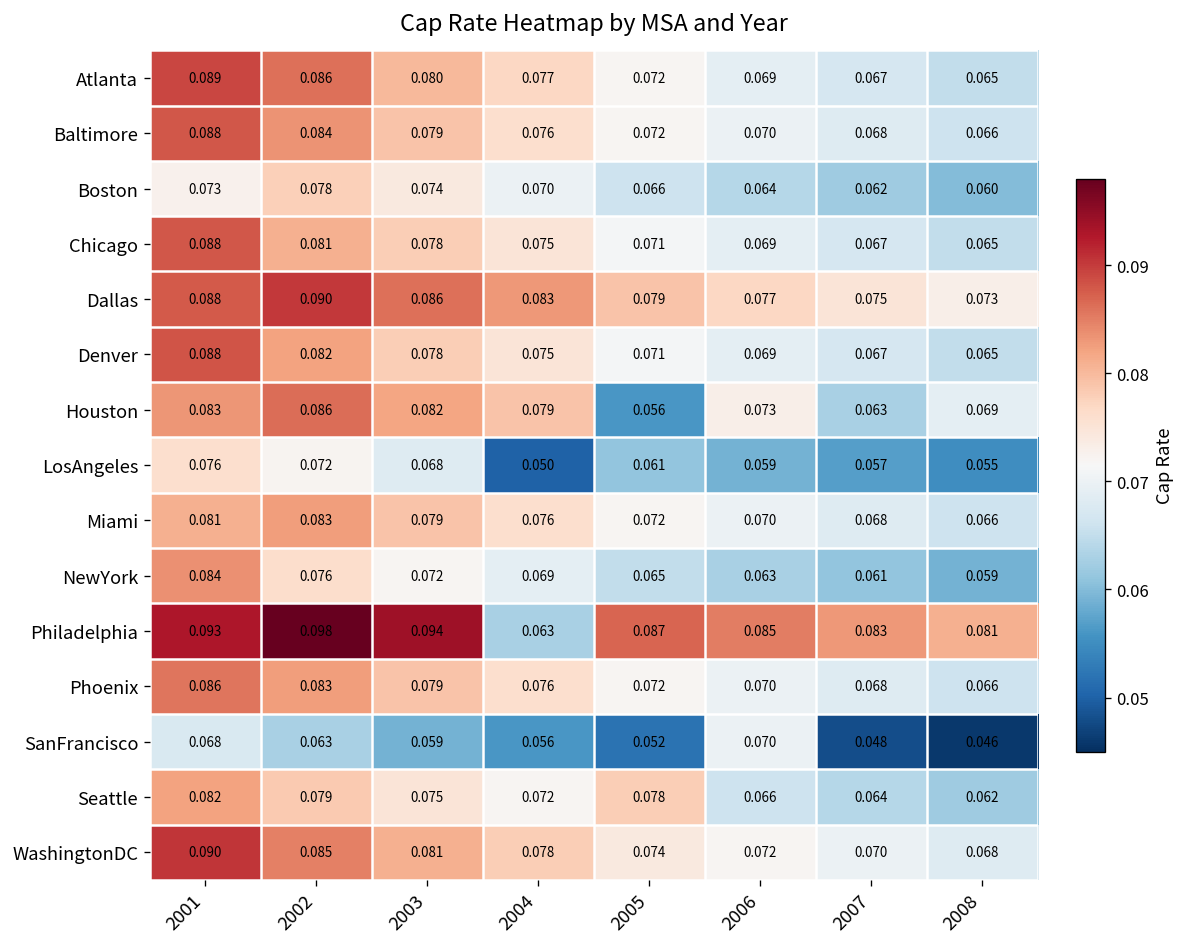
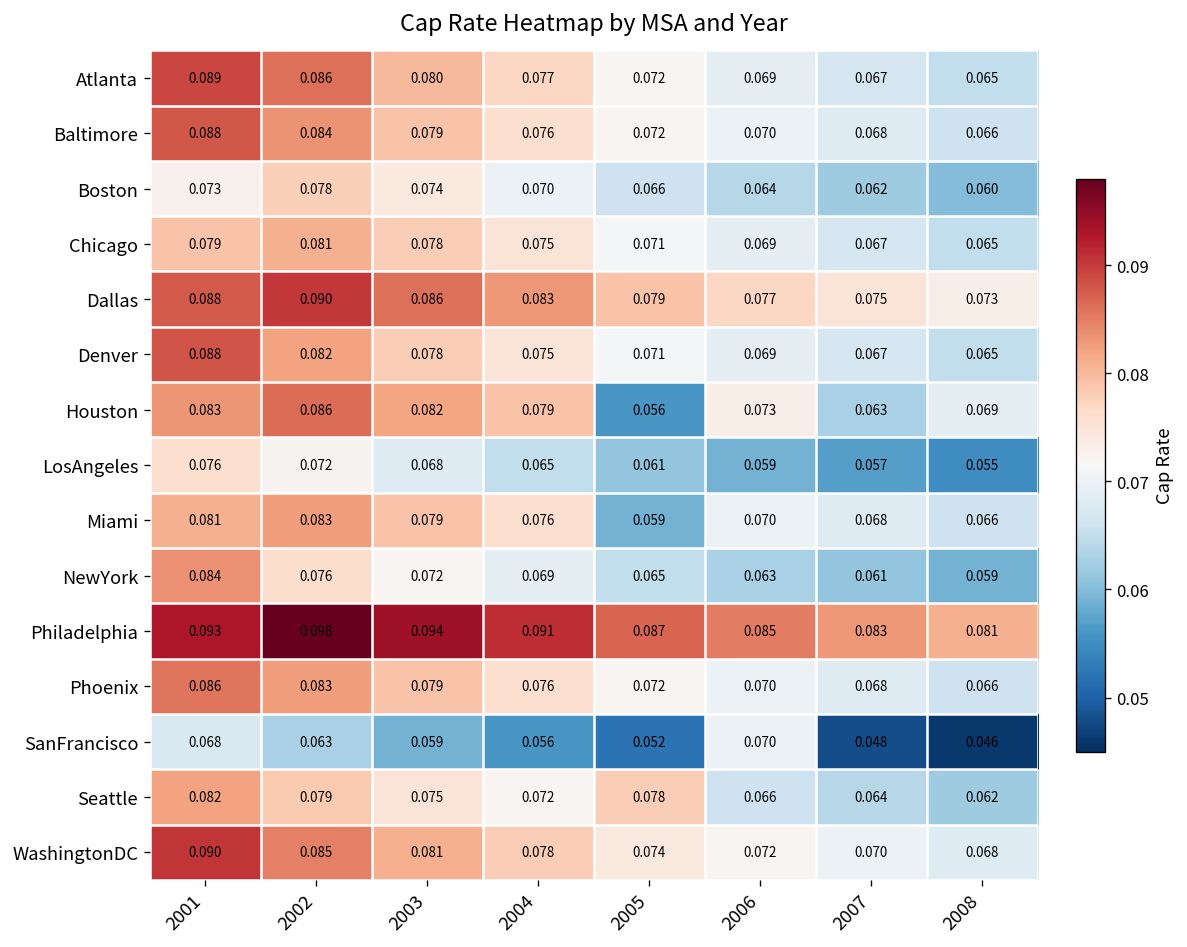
Chicago, 2001: 0.088 -> 0.079
LosAngeles, 2004: 0.050 -> 0.065
Miami, 2005: 0.072 -> 0.059
Philadelphia, 2004: 0.063 -> 0.091
